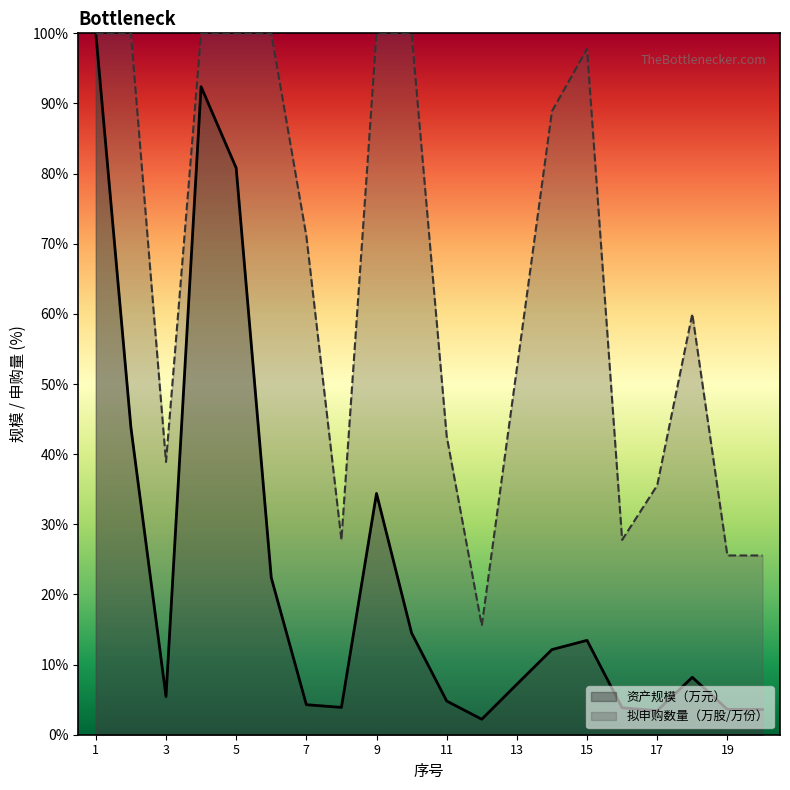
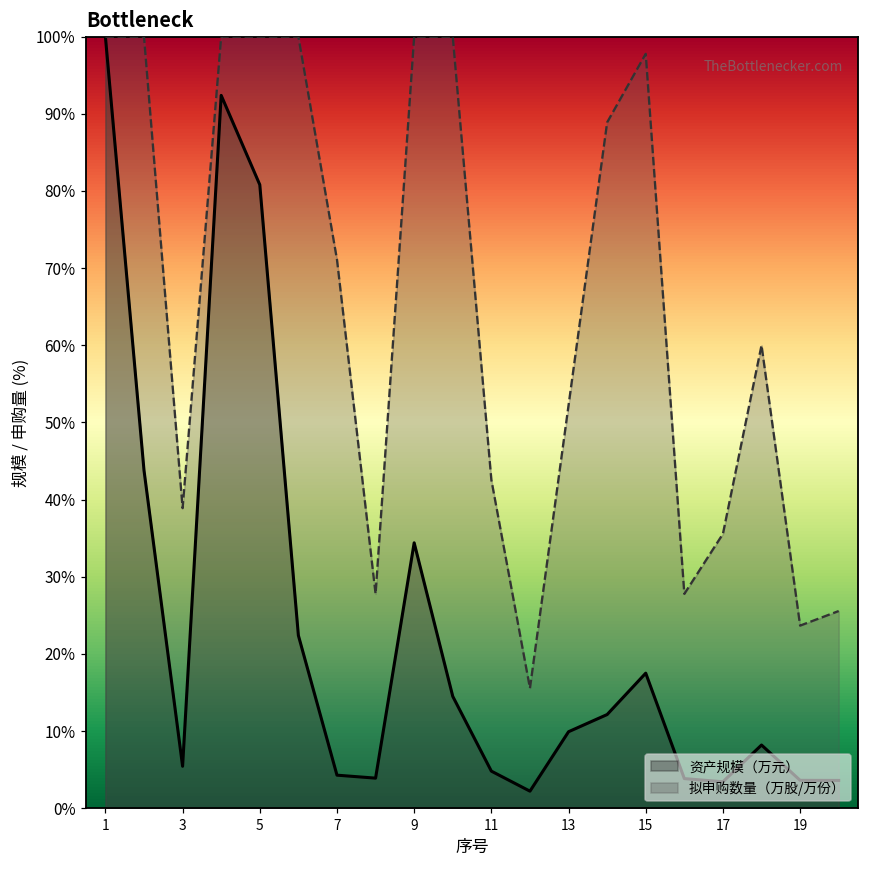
资产规模（万元）, 13: 7% -> 10%
资产规模（万元）, 15: 13% -> 18%
拟申购数量（万股/万份）, 19: 26% -> 24%
